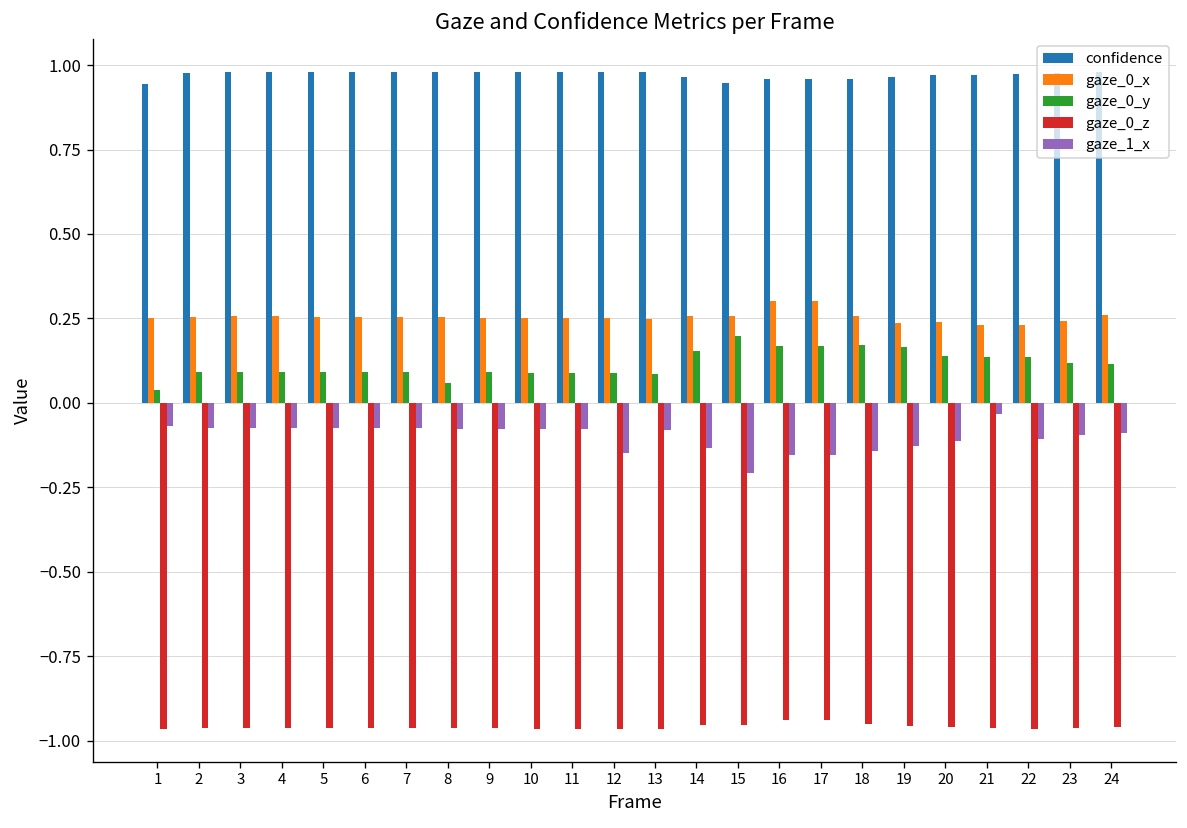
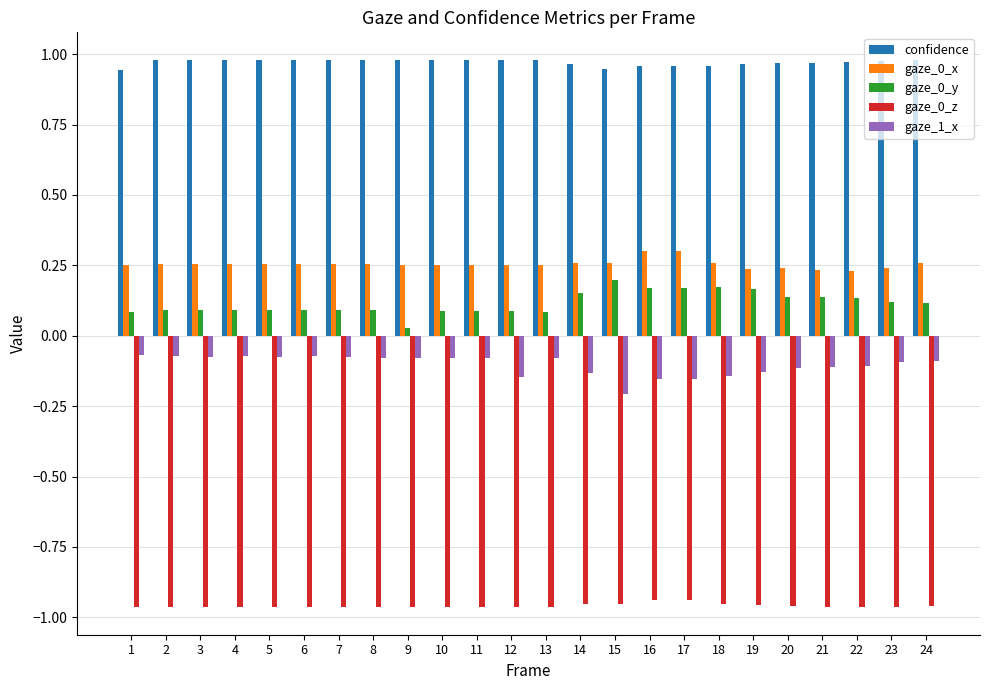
gaze_0_y, 1: 0.04 -> 0.09
gaze_0_y, 8: 0.06 -> 0.09
gaze_0_y, 9: 0.09 -> 0.03
gaze_1_x, 21: -0.03 -> -0.11
